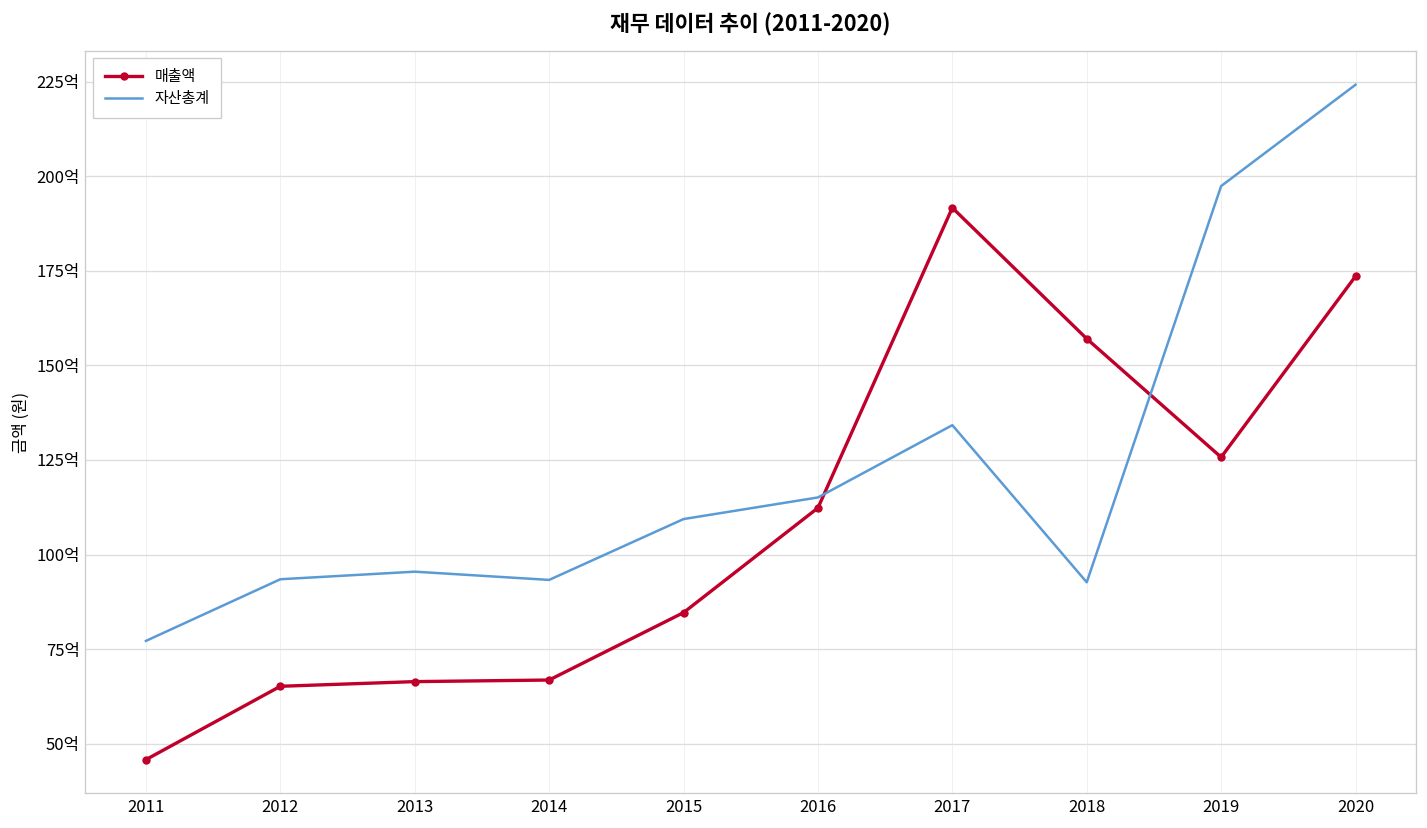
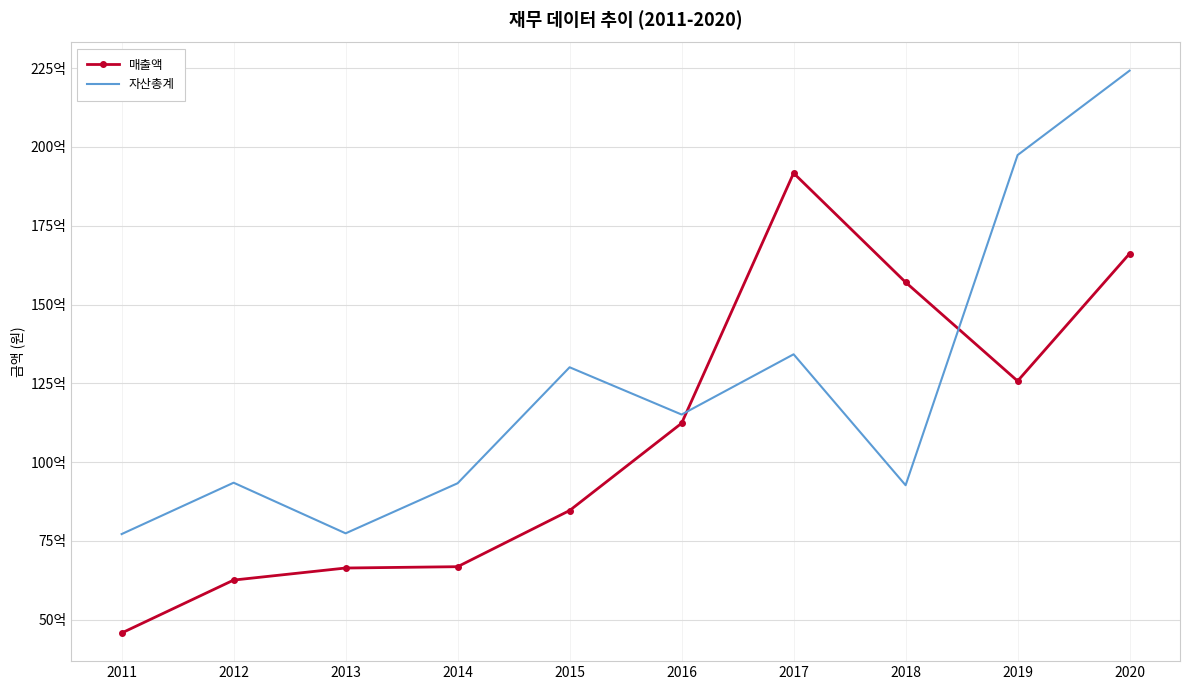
매출액, 2012: 65억 -> 63억
자산총계, 2013: 95억 -> 77억
자산총계, 2015: 109억 -> 130억
매출액, 2020: 174억 -> 166억
